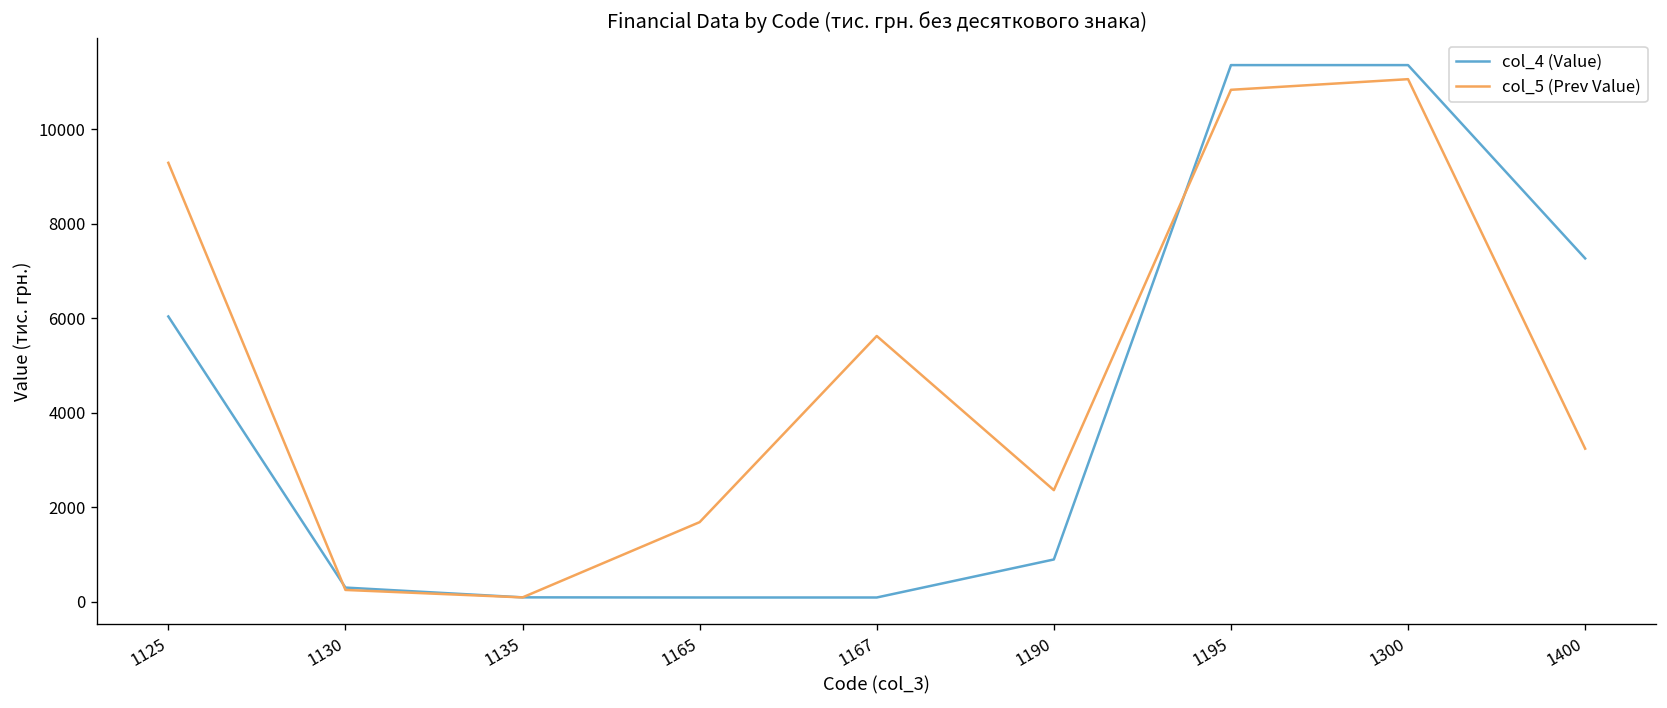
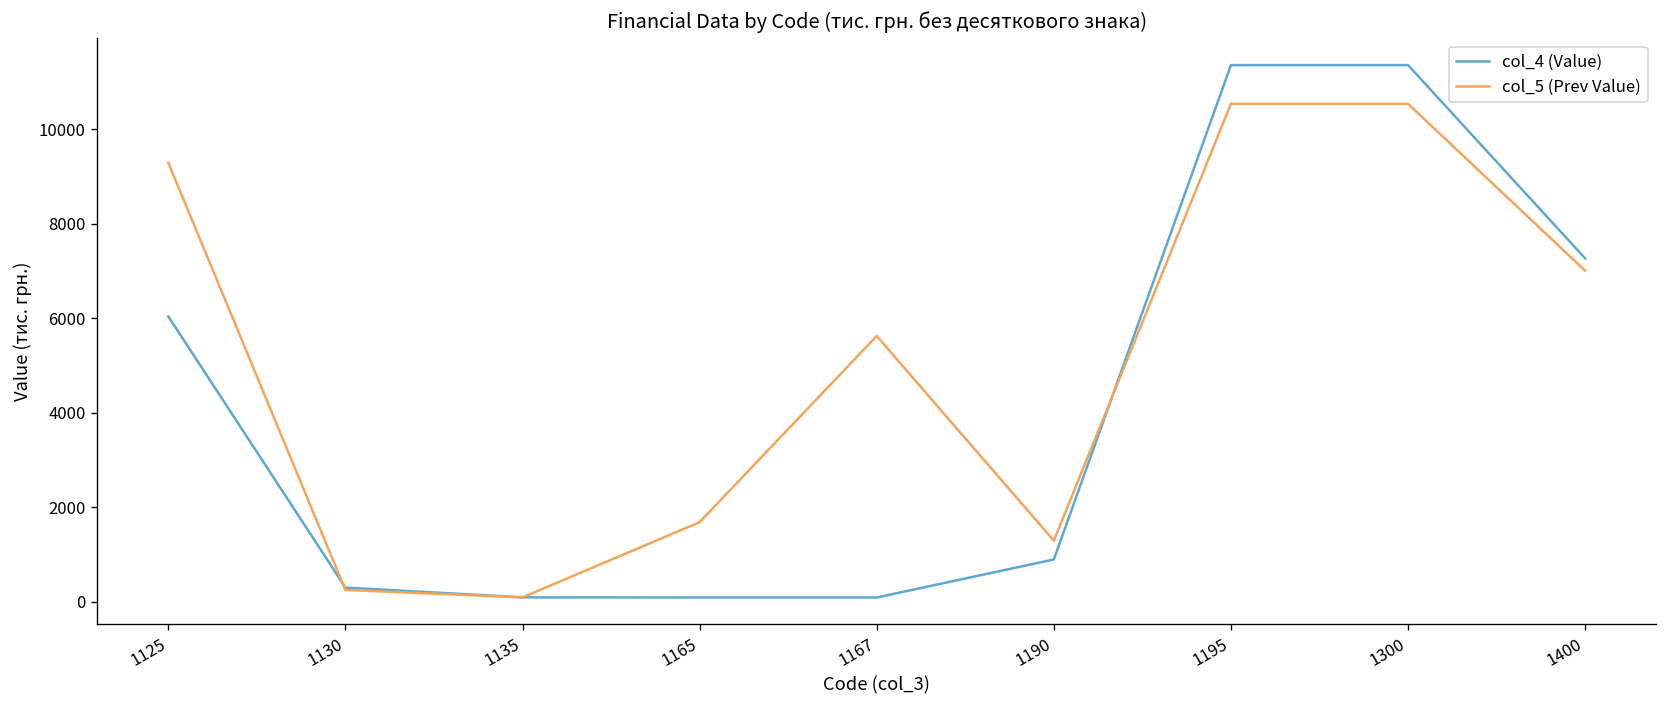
col_5 (Prev Value), 1190: 2400 -> 1300
col_5 (Prev Value), 1195: 10800 -> 10500
col_5 (Prev Value), 1300: 11100 -> 10500
col_5 (Prev Value), 1400: 3200 -> 7000
